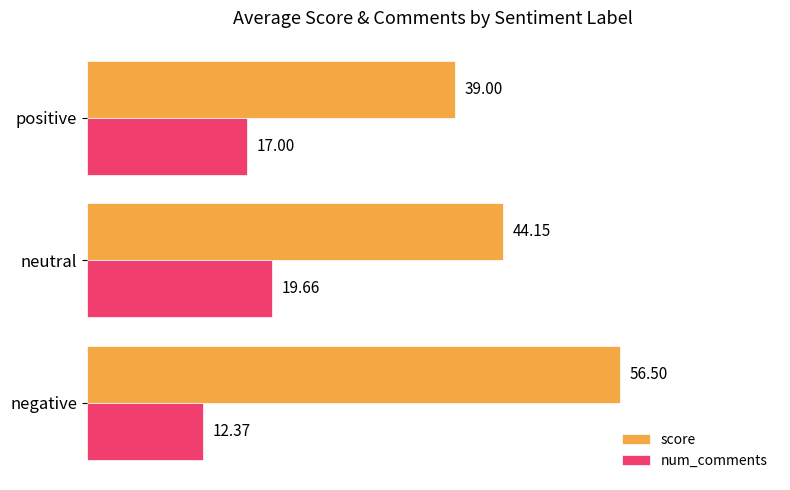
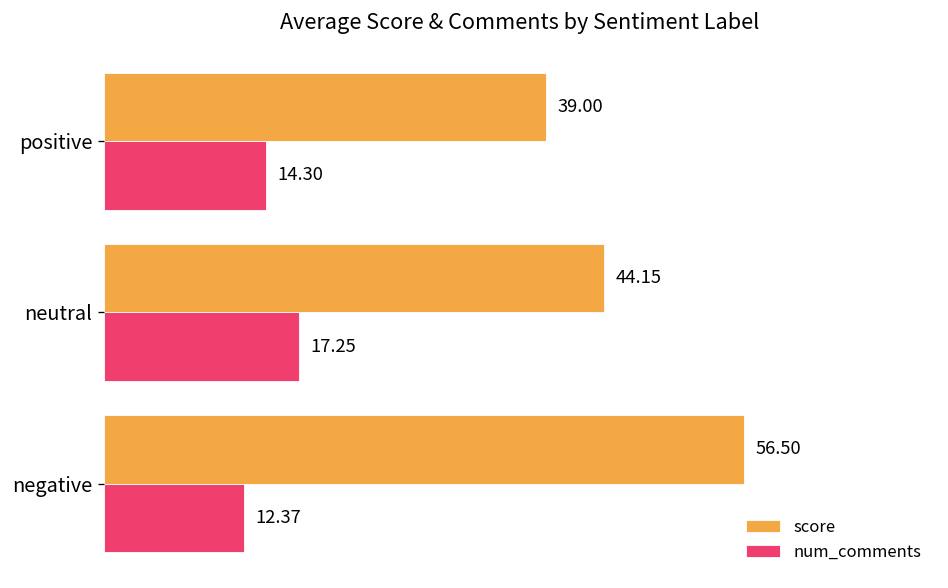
num_comments, positive: 17.00 -> 14.30
num_comments, neutral: 19.66 -> 17.25
